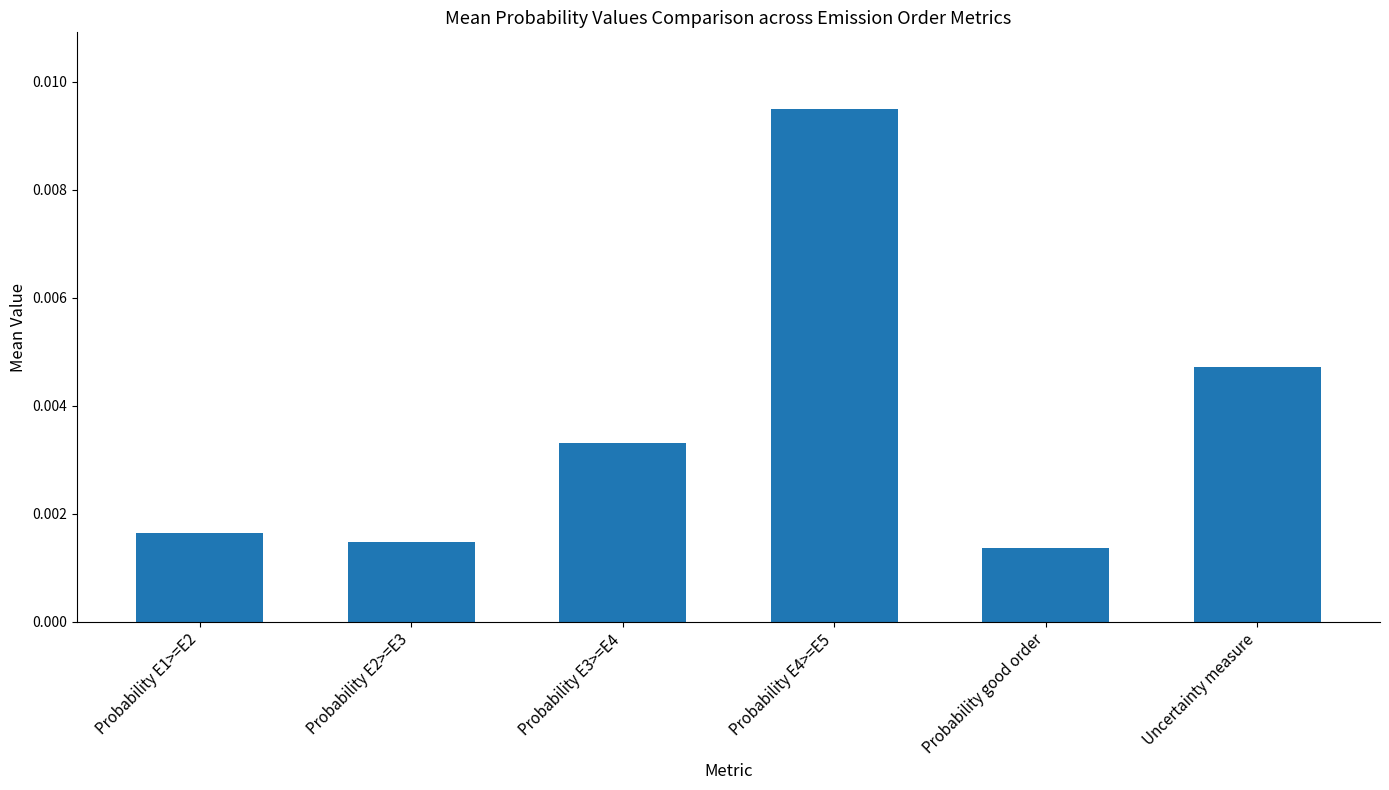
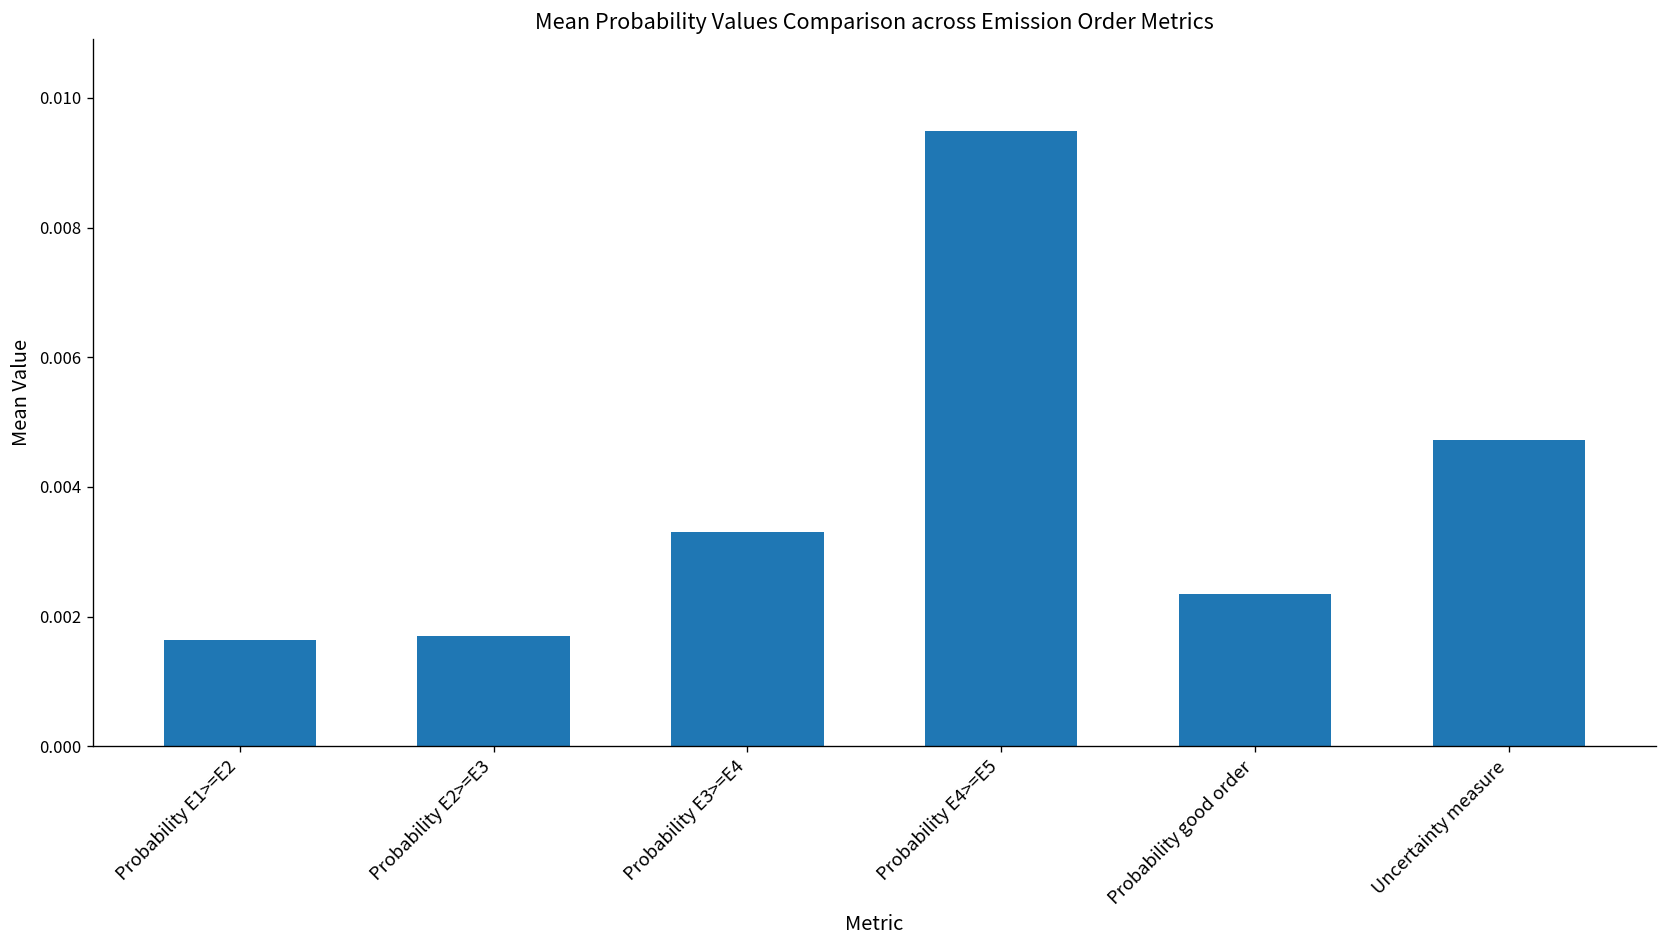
Probability E2>=E3: 0.0015 -> 0.0017
Probability good order: 0.0014 -> 0.0024
